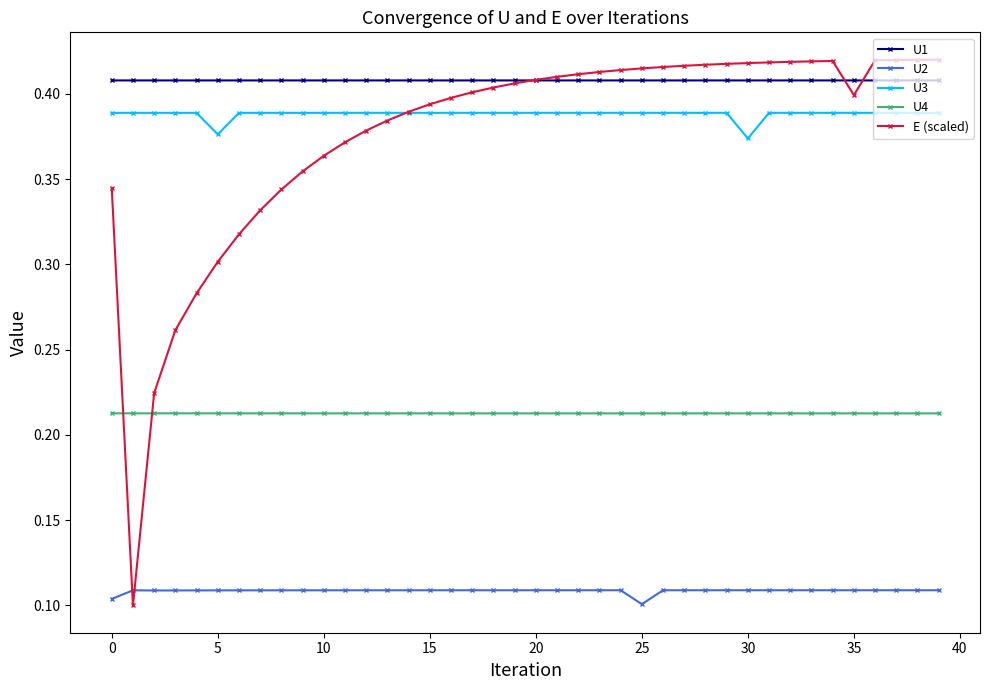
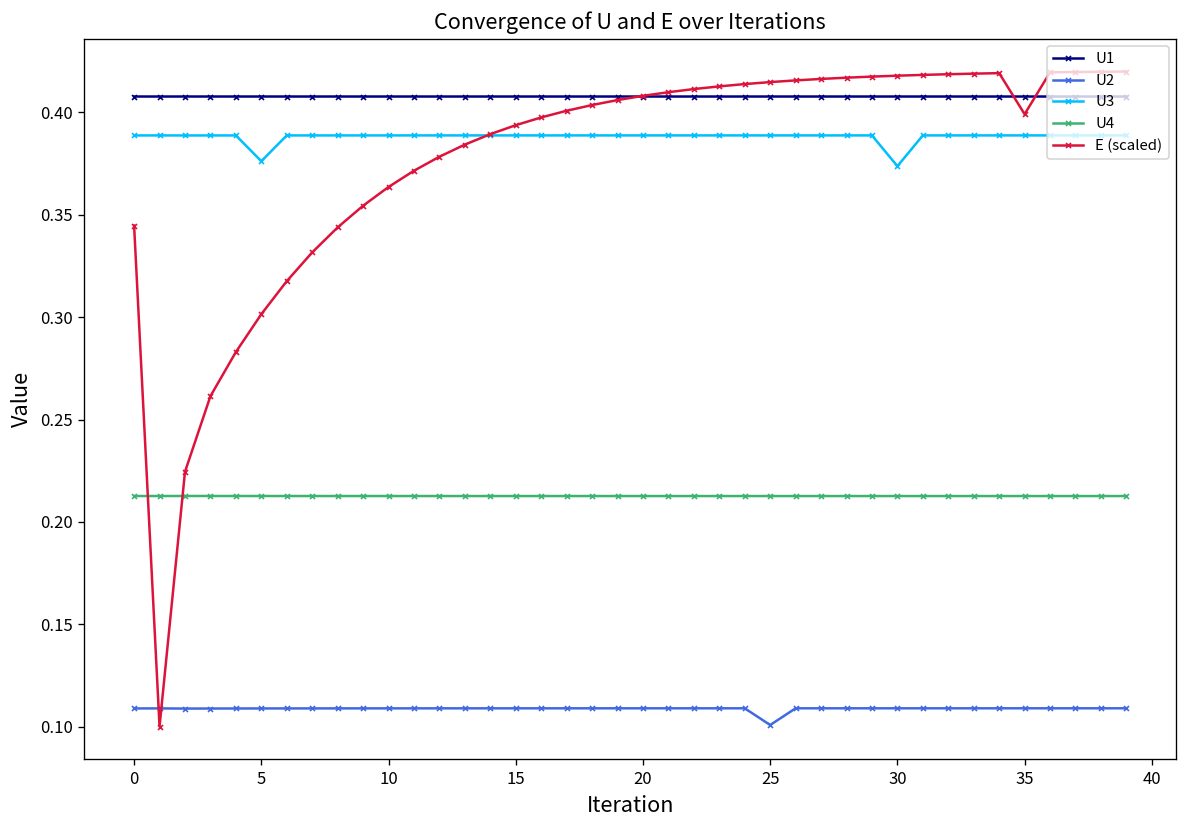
U2, 0: 0.104 -> 0.109
